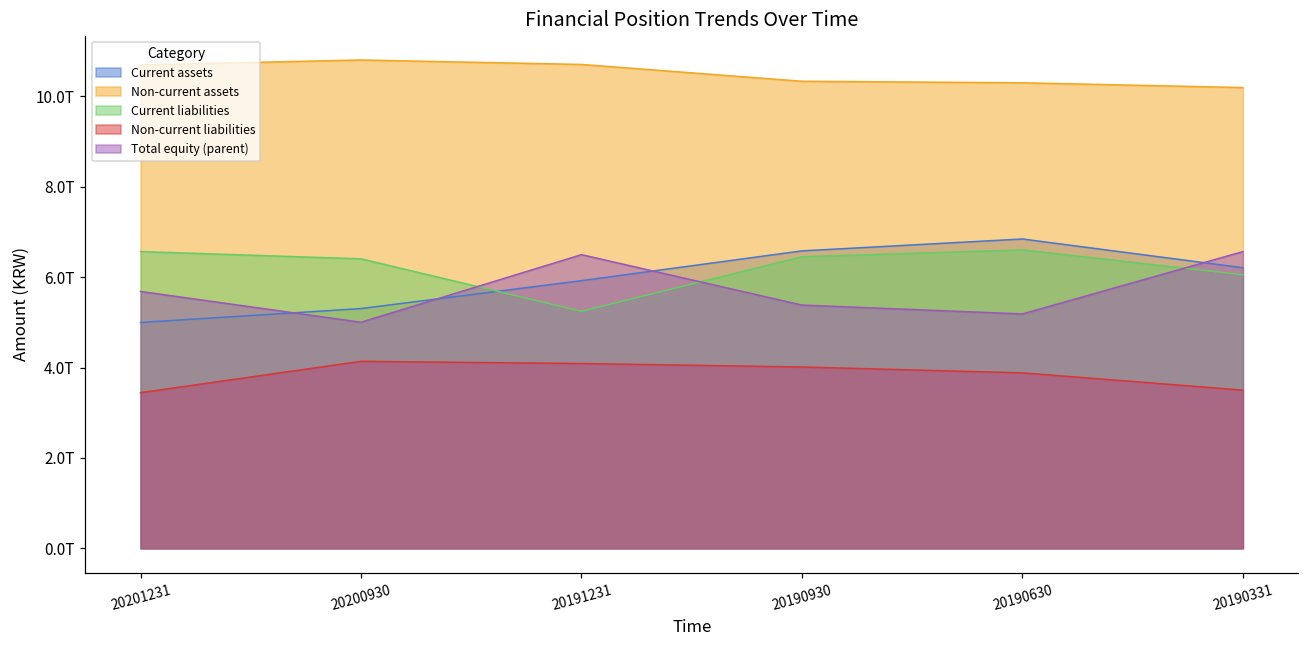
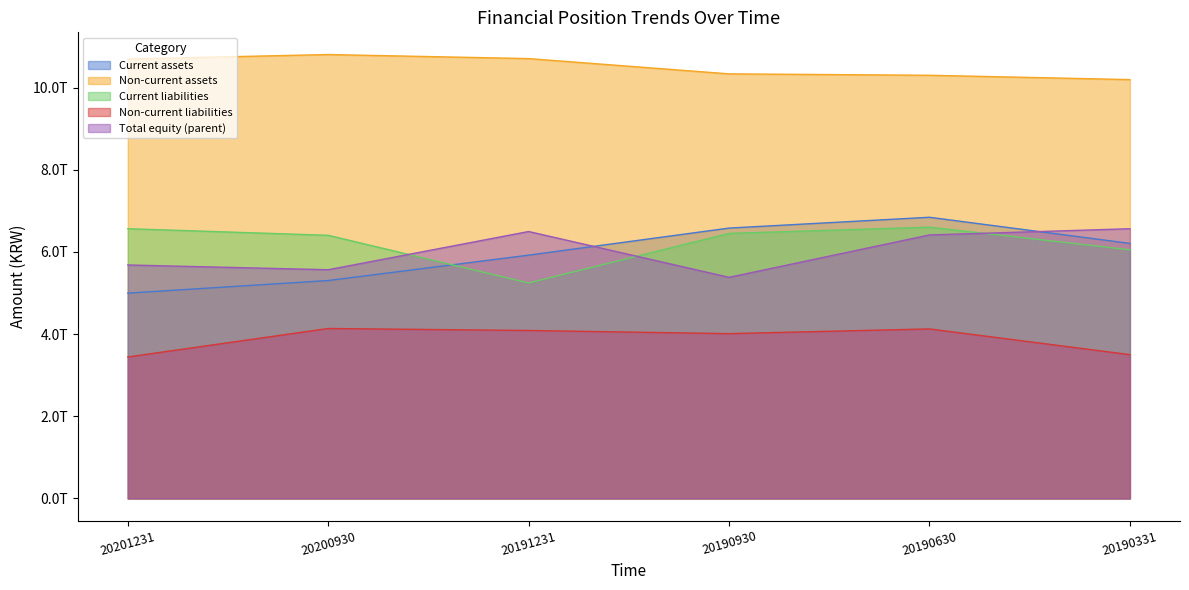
Total equity (parent), 20200930: 5.0T -> 5.6T
Non-current liabilities, 20190630: 3.9T -> 4.1T
Total equity (parent), 20190630: 5.2T -> 6.4T
